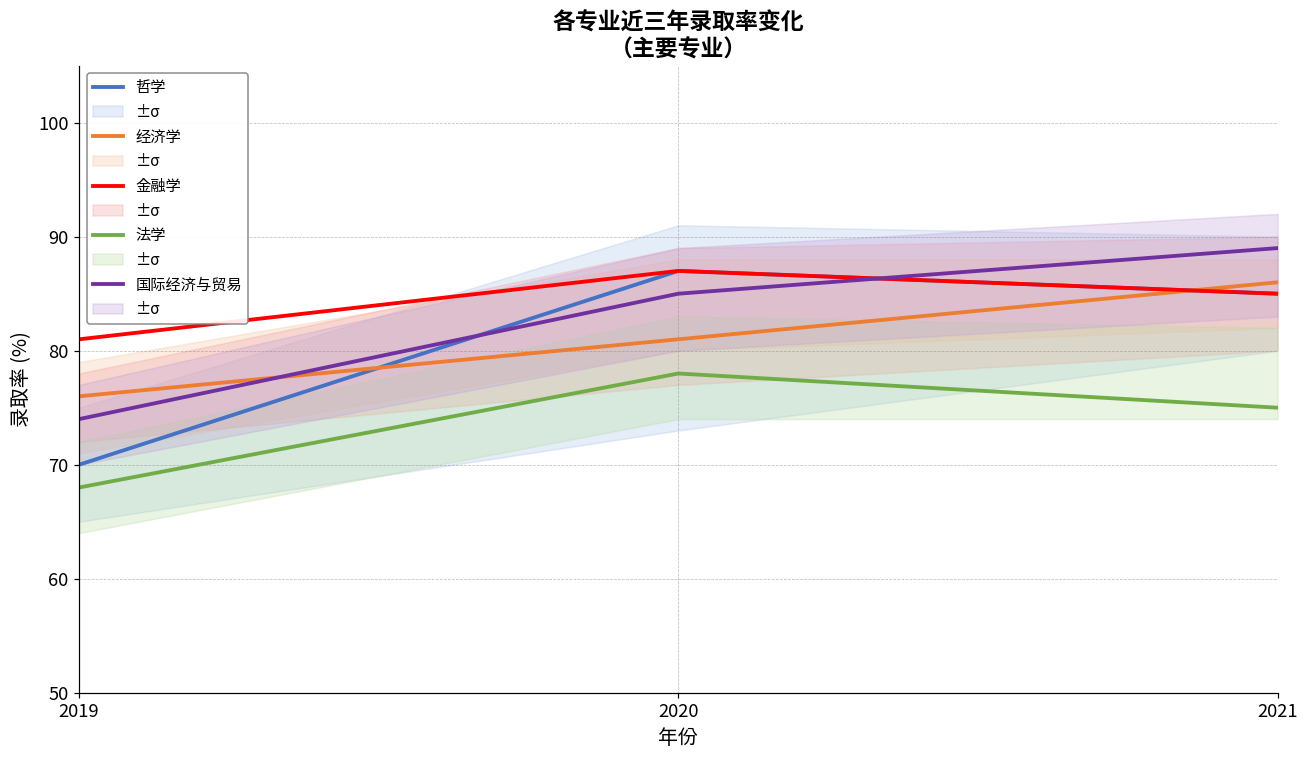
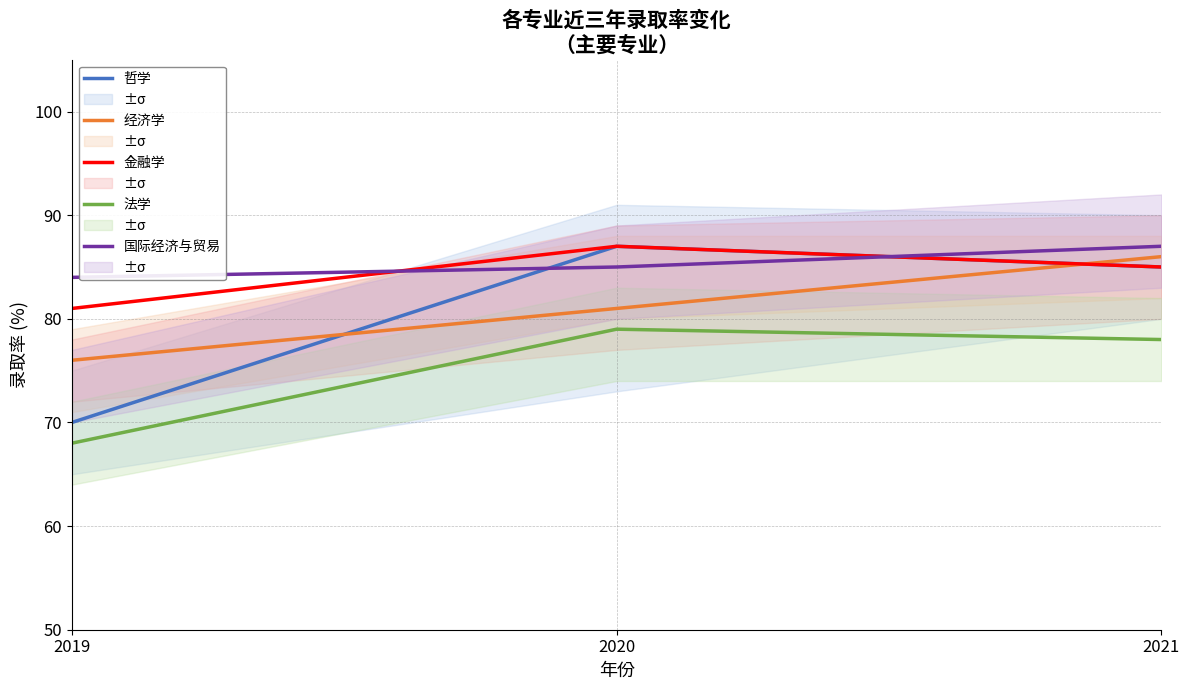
国际经济与贸易, 2019: 74 -> 84
法学, 2020: 78 -> 79
法学, 2021: 75 -> 78
国际经济与贸易, 2021: 89 -> 87
